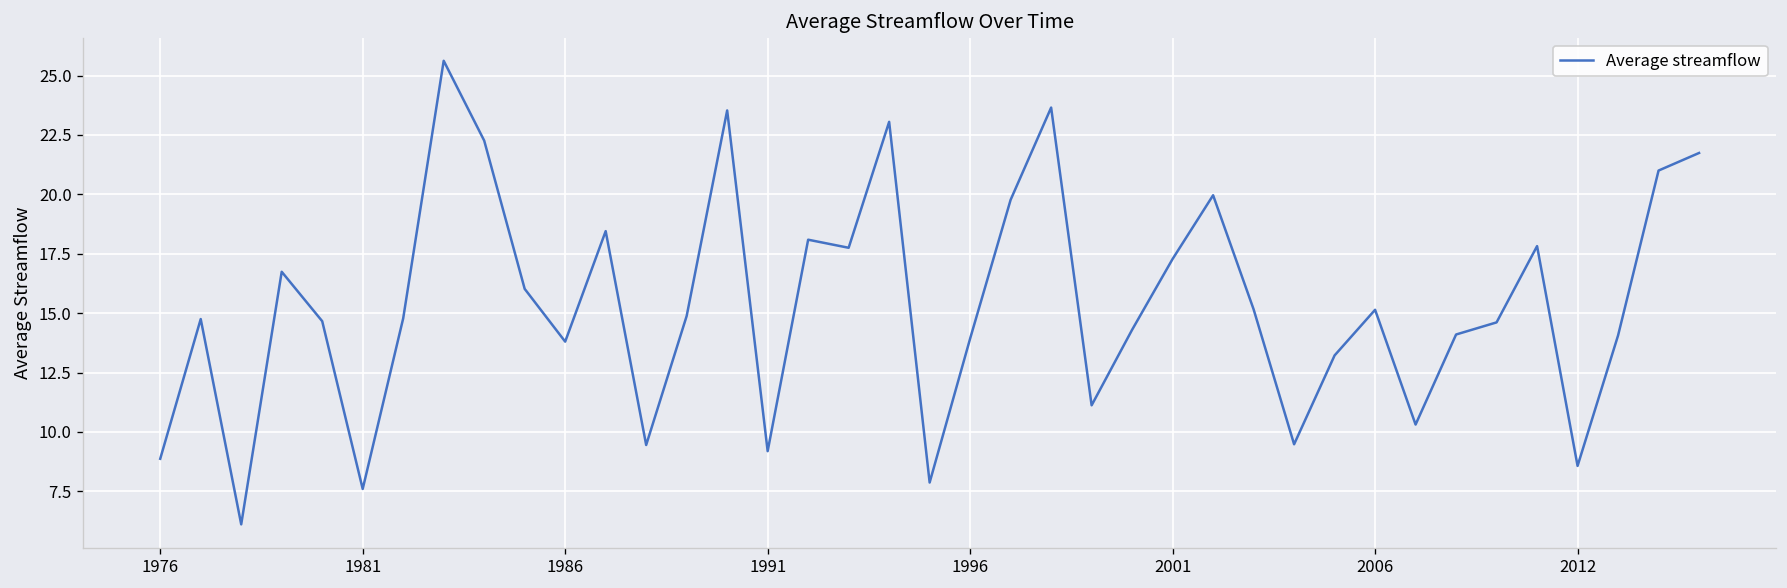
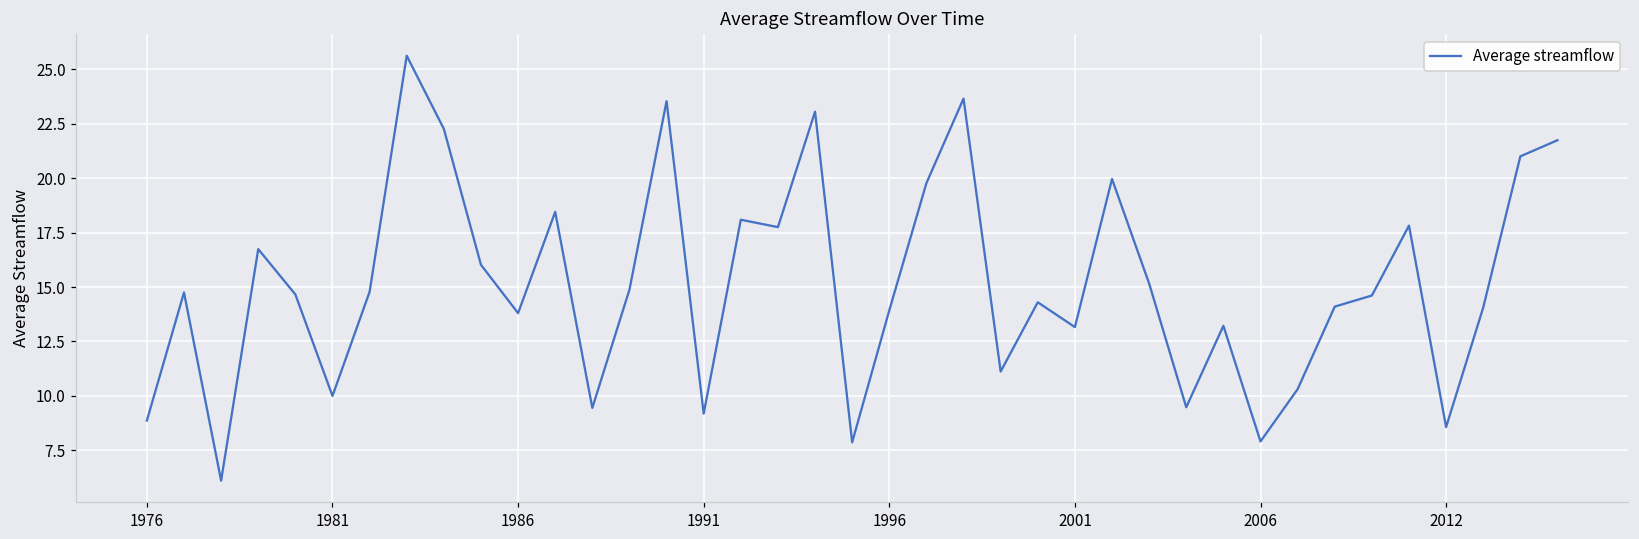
1981: 7.6 -> 10.0
2001: 17.3 -> 13.2
2006: 15.1 -> 7.9
